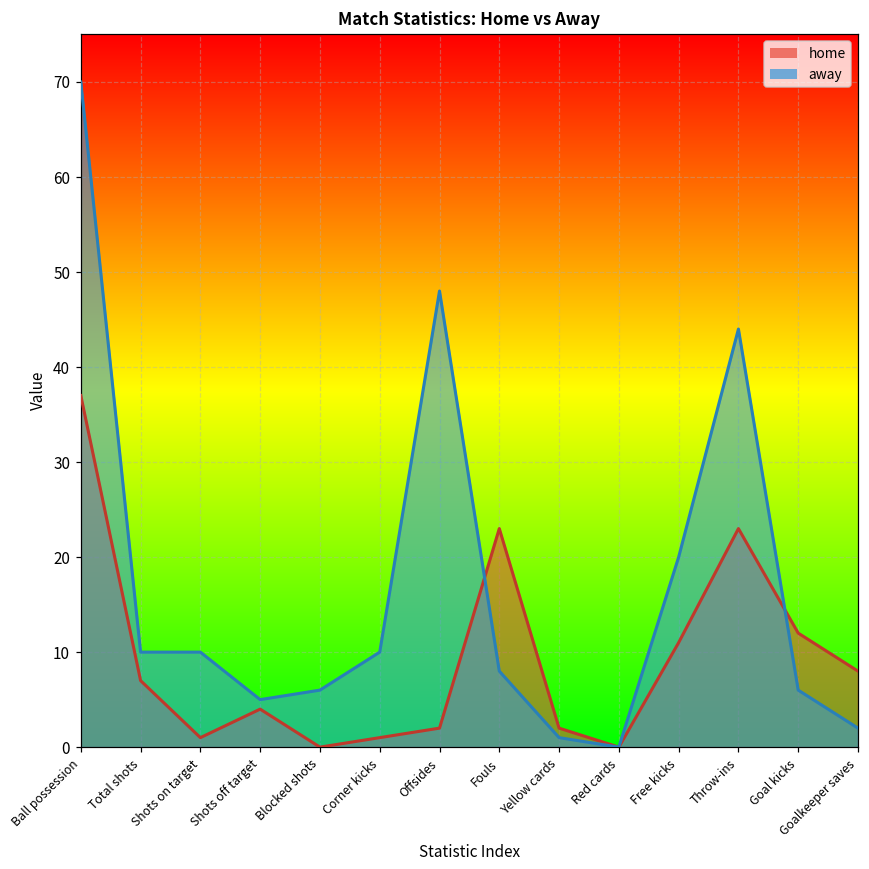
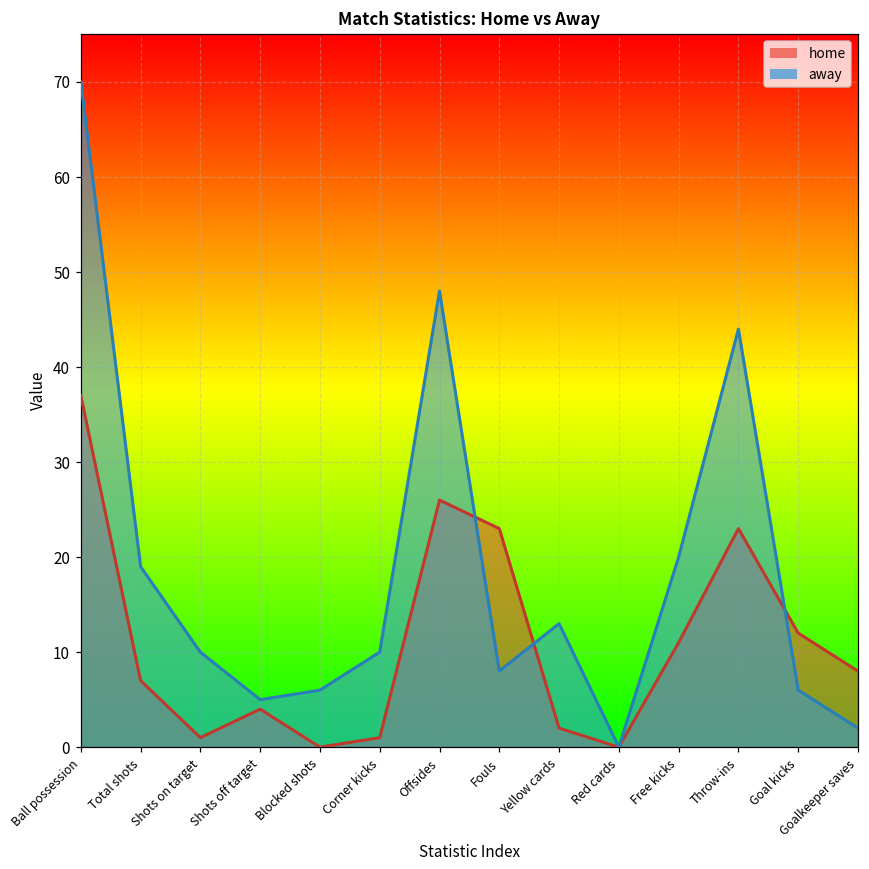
away, Total shots: 10 -> 19
home, Offsides: 2 -> 26
away, Yellow cards: 1 -> 13
